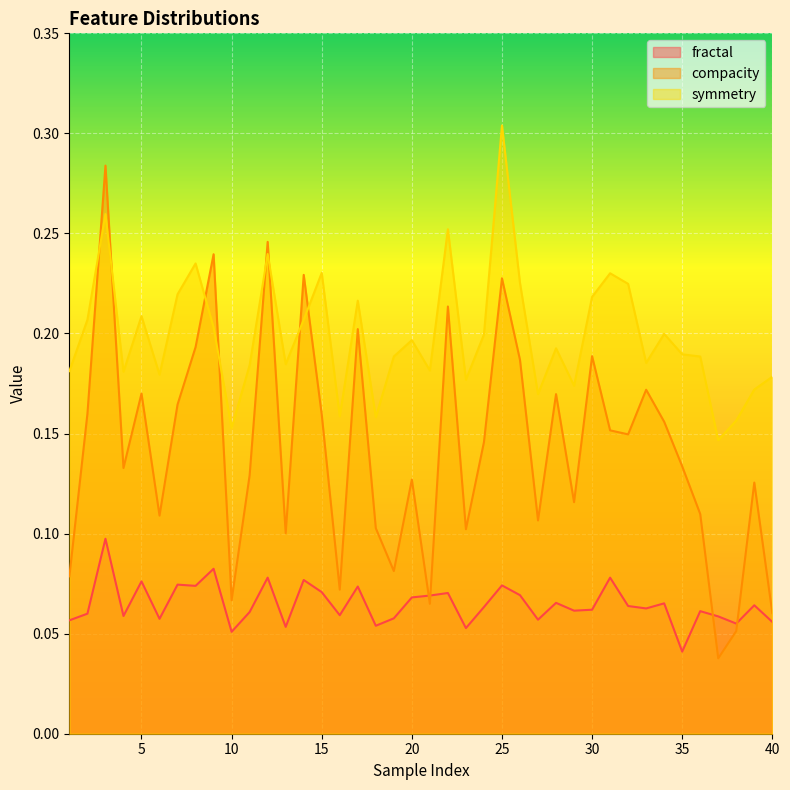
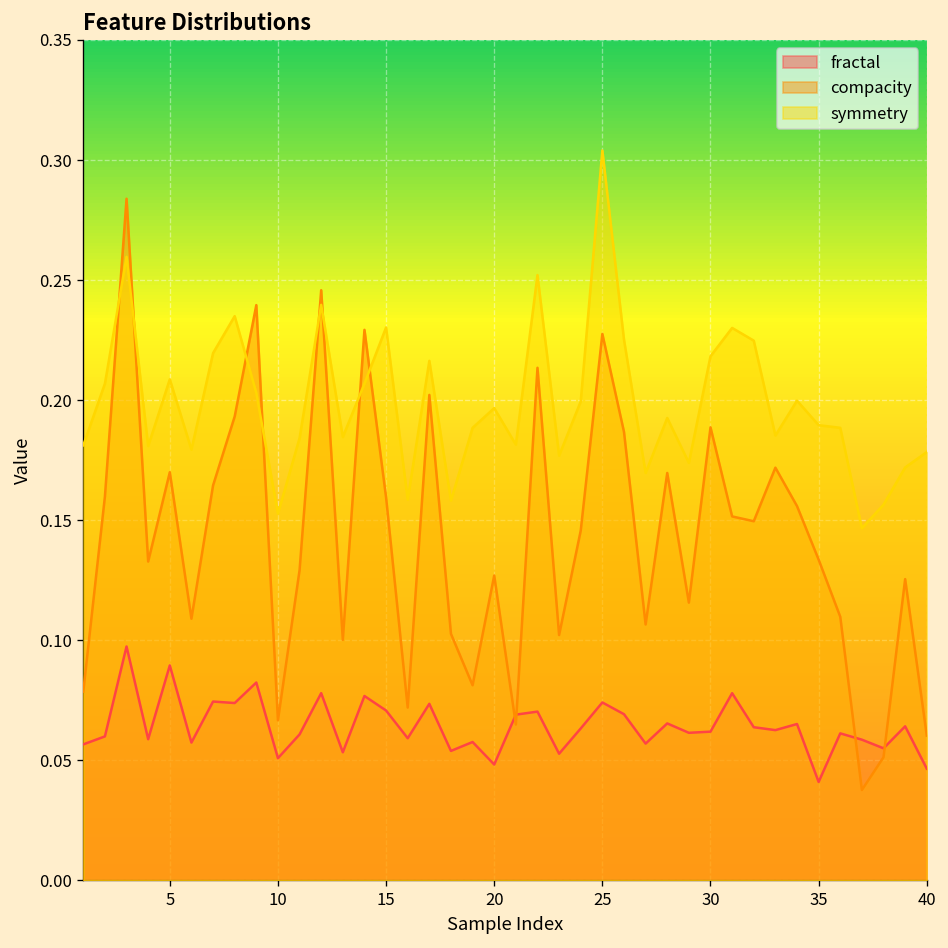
fractal, 5: 0.076 -> 0.090
fractal, 20: 0.068 -> 0.048
fractal, 40: 0.056 -> 0.047
